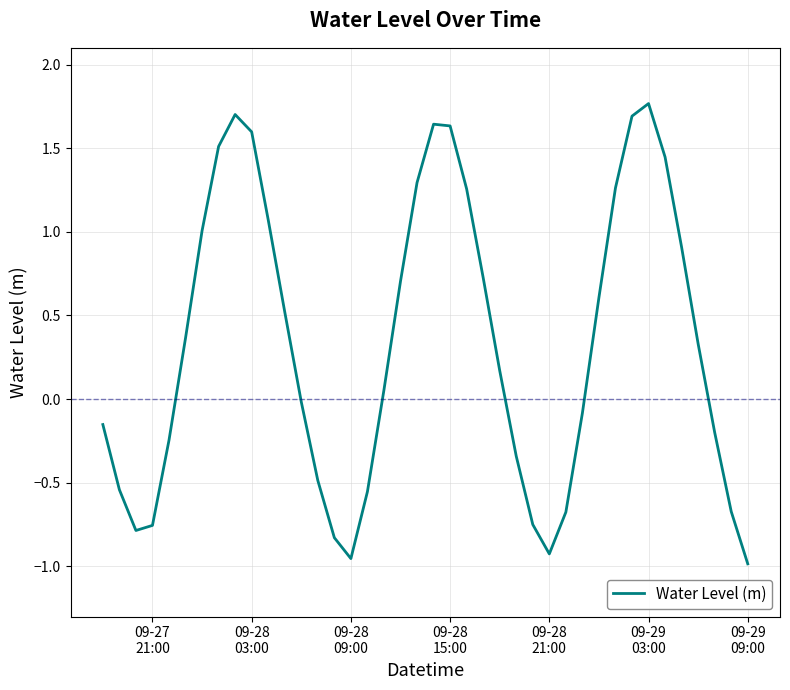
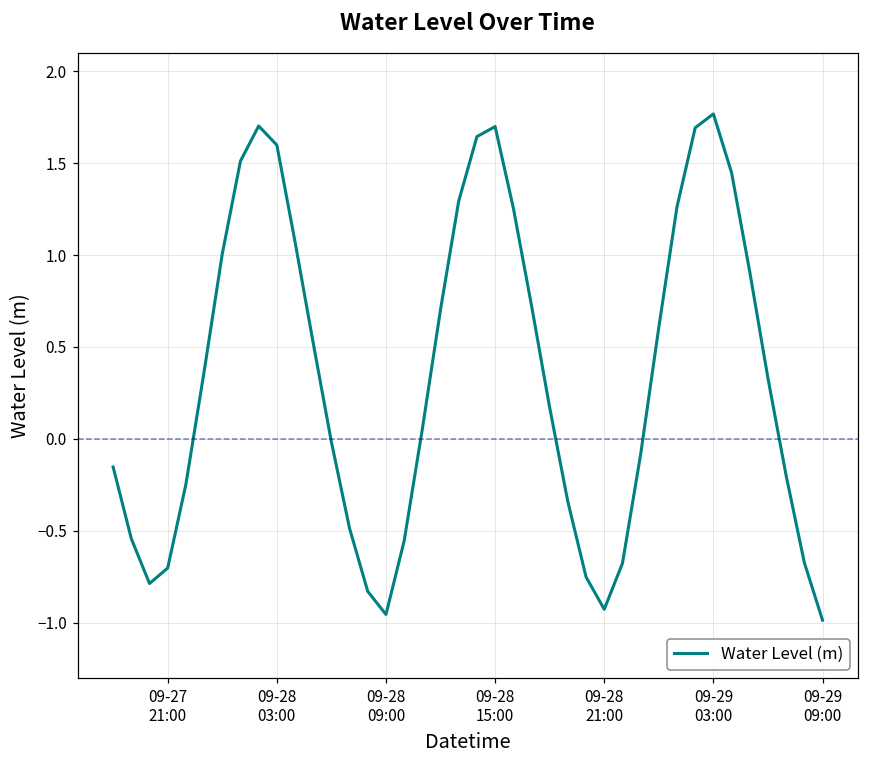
09-27 21:00: -0.76 -> -0.70
09-28 15:00: 1.63 -> 1.70
